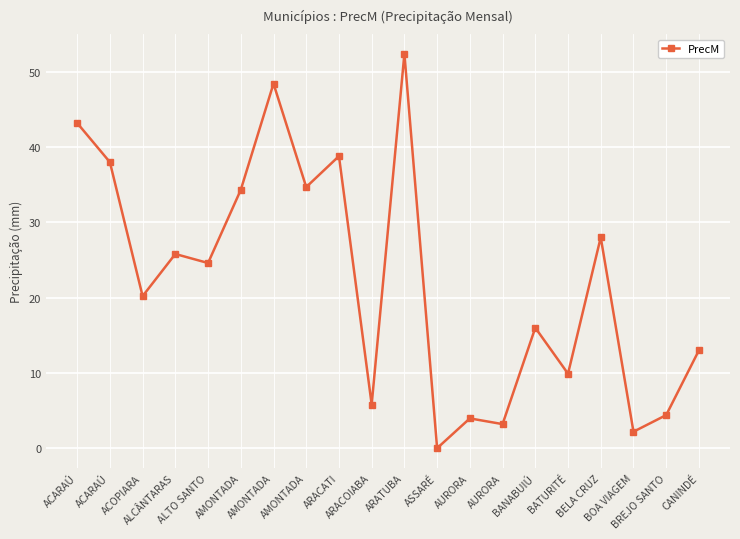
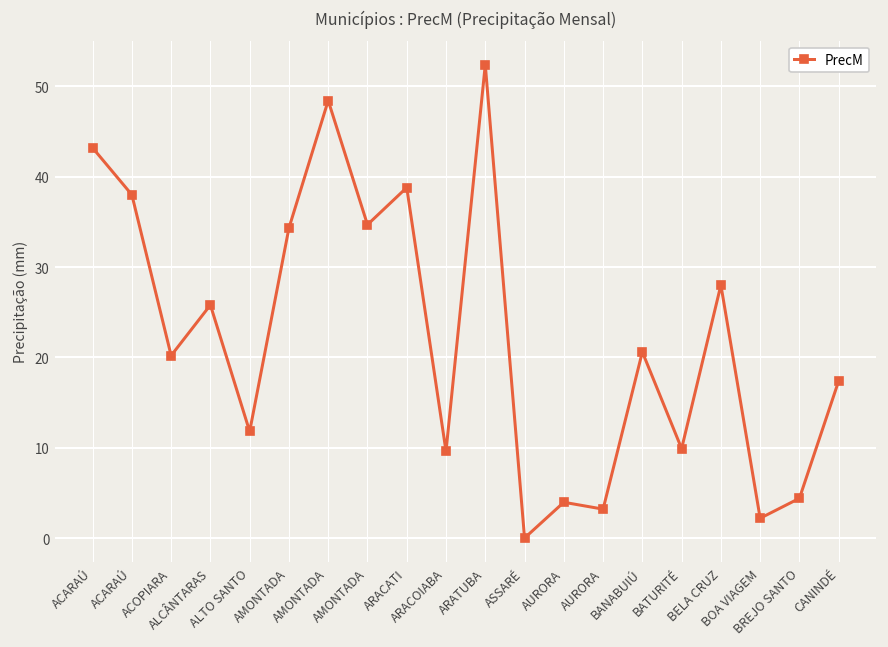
ALTO SANTO: 25 -> 12
ARACOIABA: 6 -> 10
BANABUIÚ: 16 -> 21
CANINDÉ: 13 -> 17
